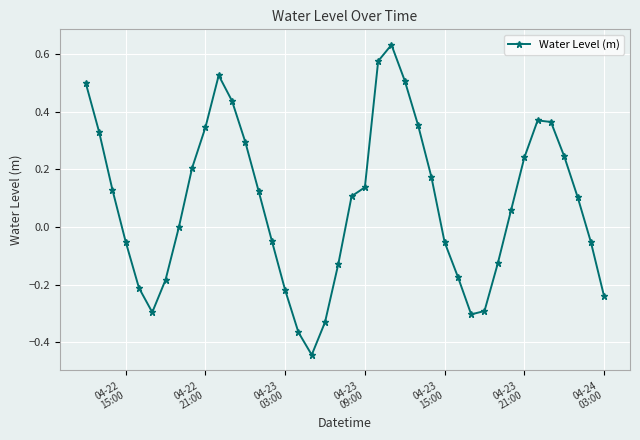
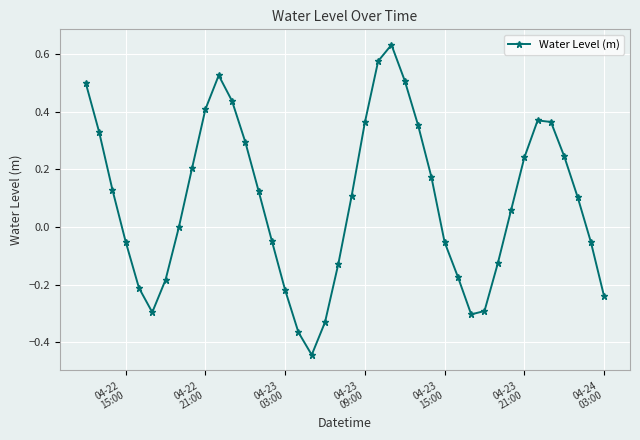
04-22 21:00: 0.35 -> 0.41
04-23 09:00: 0.14 -> 0.36
